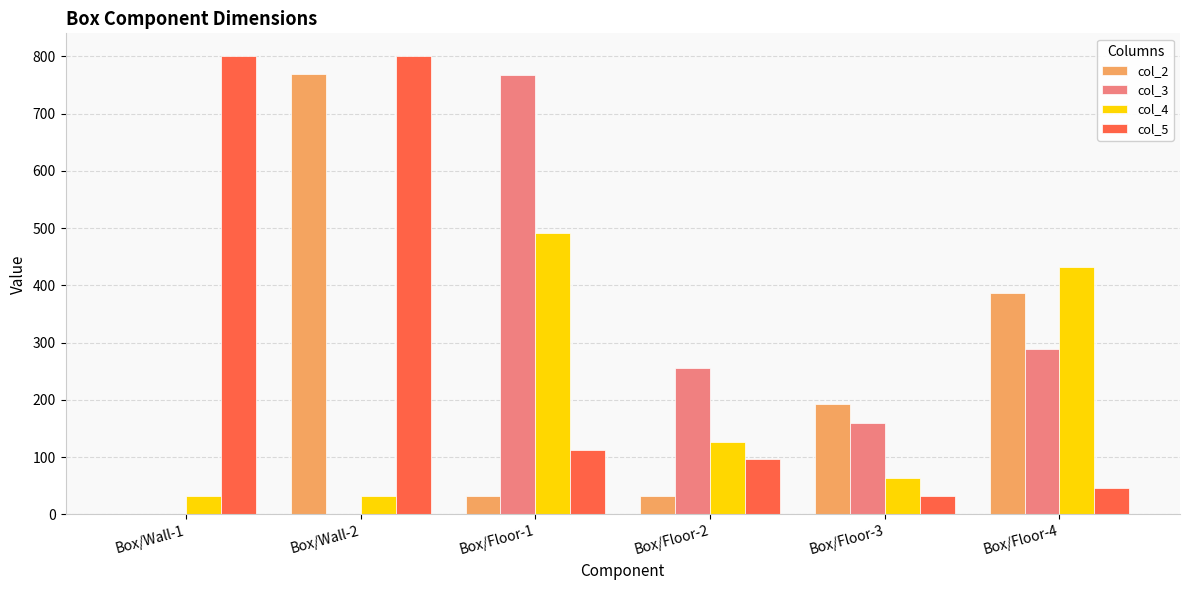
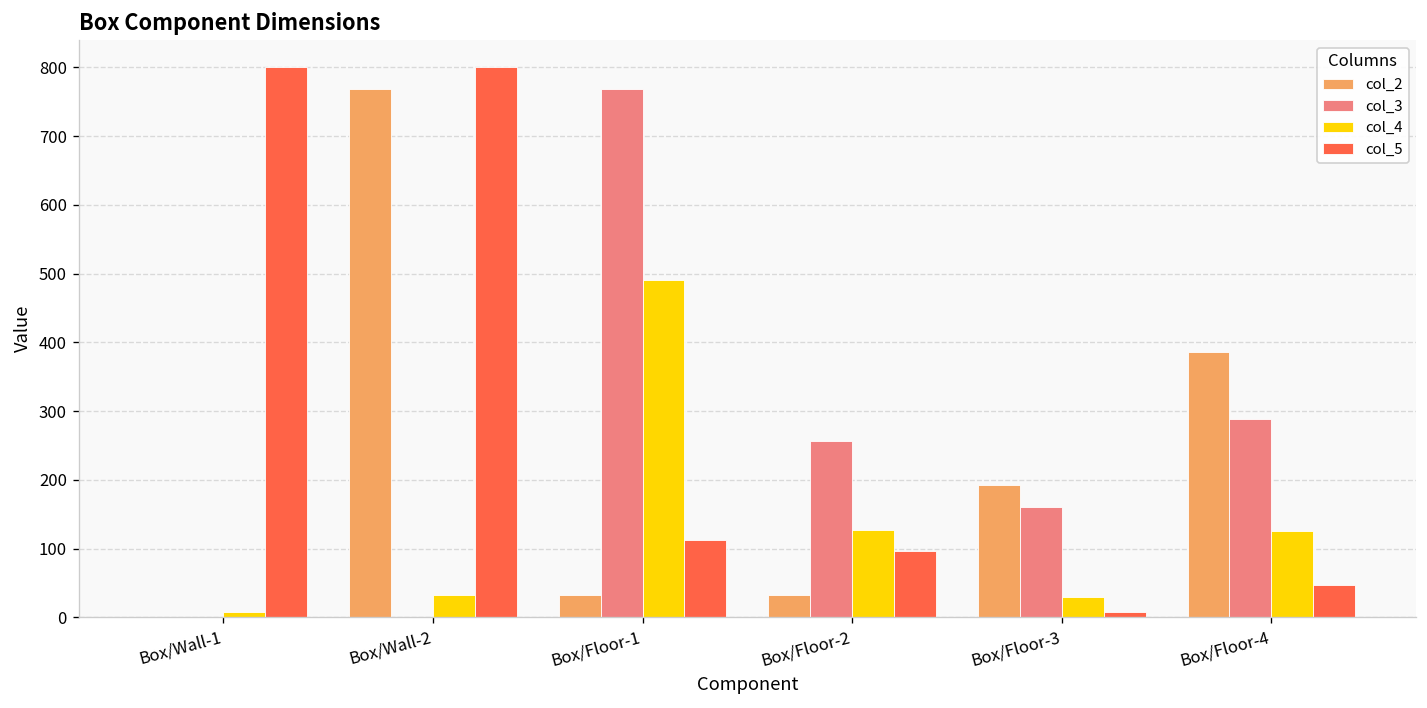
col_4, Box/Wall-1: 30 -> 10
col_4, Box/Floor-3: 60 -> 30
col_5, Box/Floor-3: 30 -> 10
col_4, Box/Floor-4: 430 -> 130
